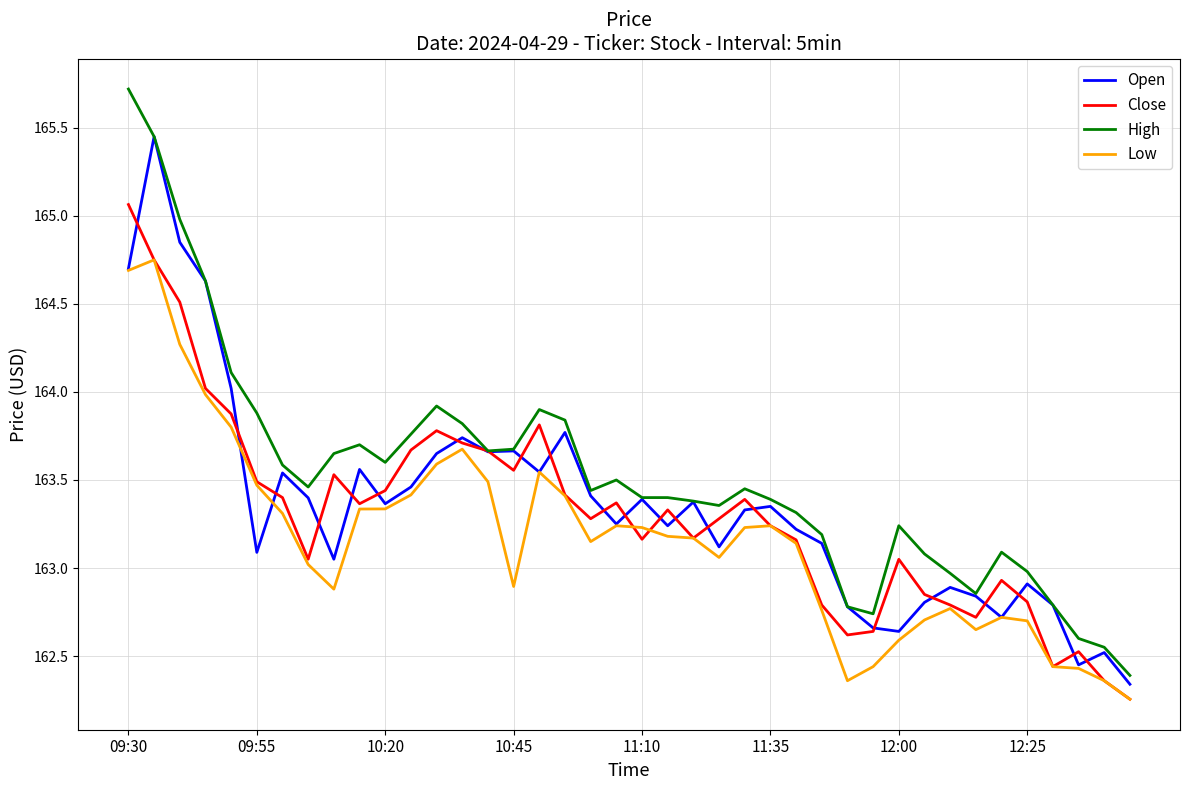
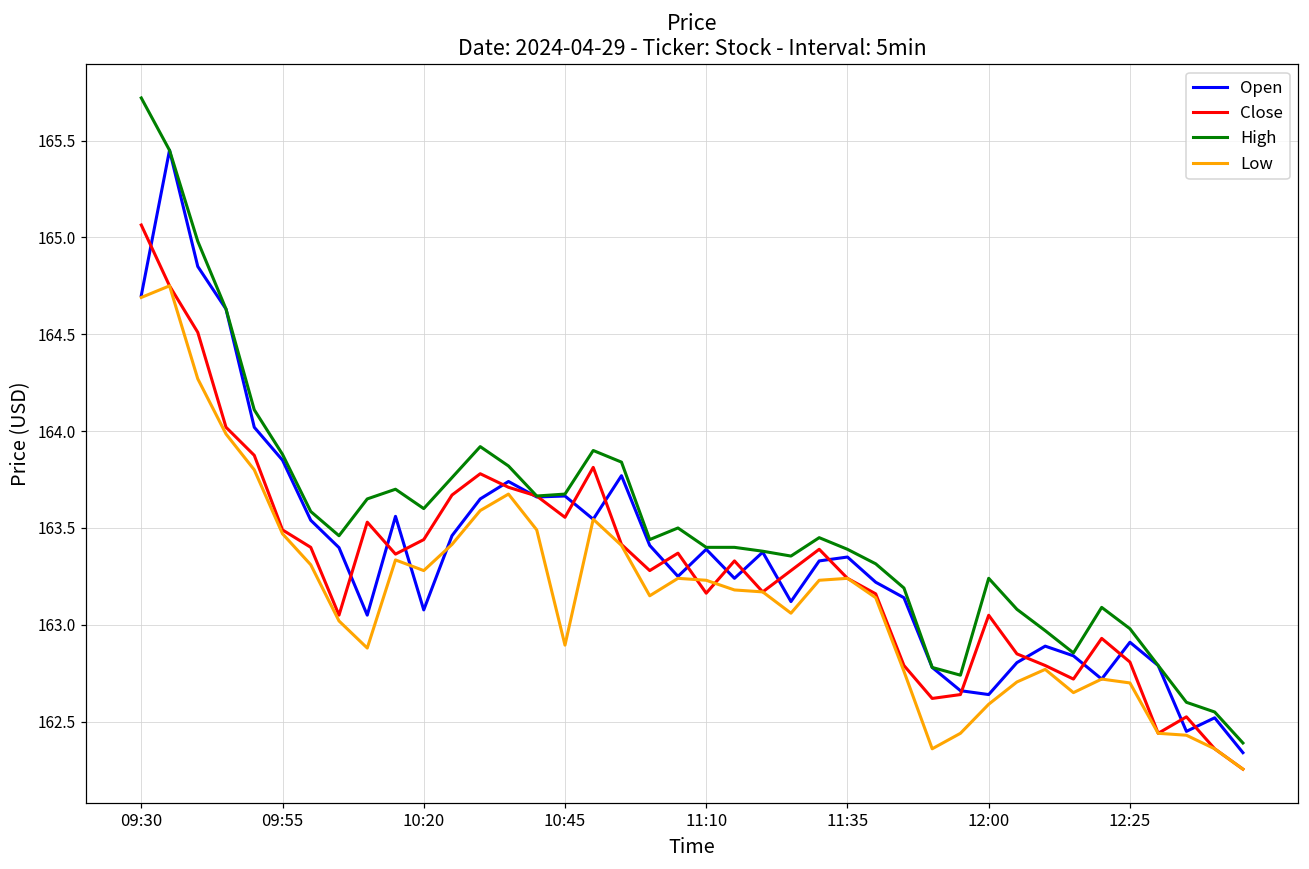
Open, 09:55: 163.09 -> 163.85
Open, 10:20: 163.37 -> 163.08
Low, 10:20: 163.34 -> 163.28
